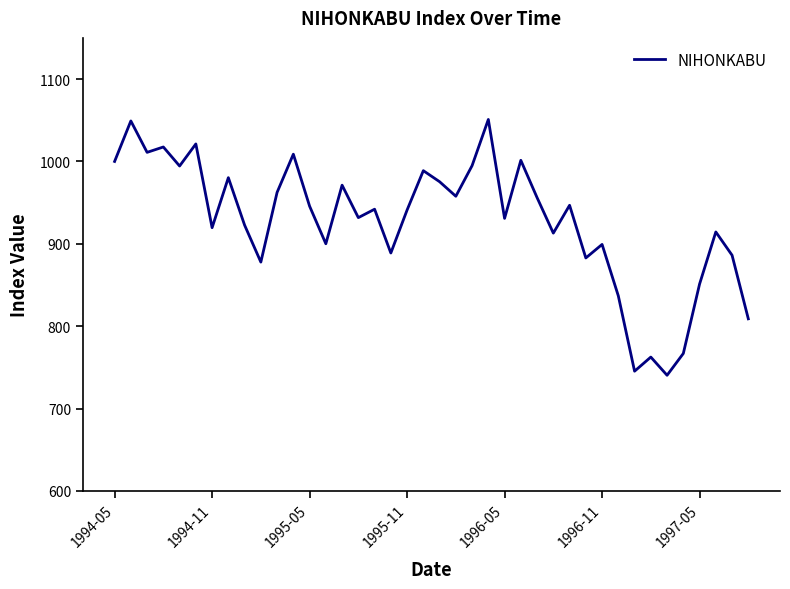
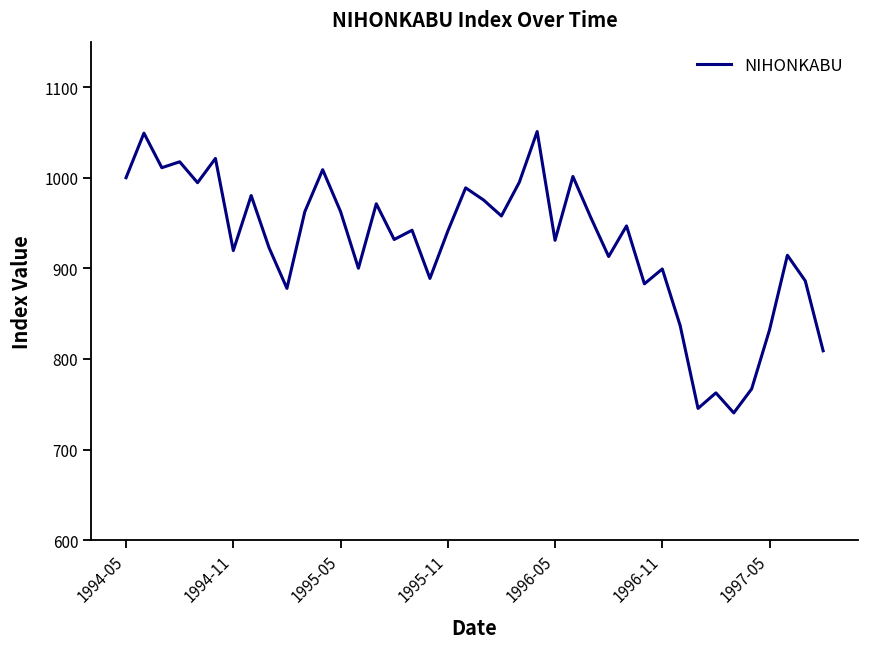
1995-05: 950 -> 960
1997-05: 850 -> 830
